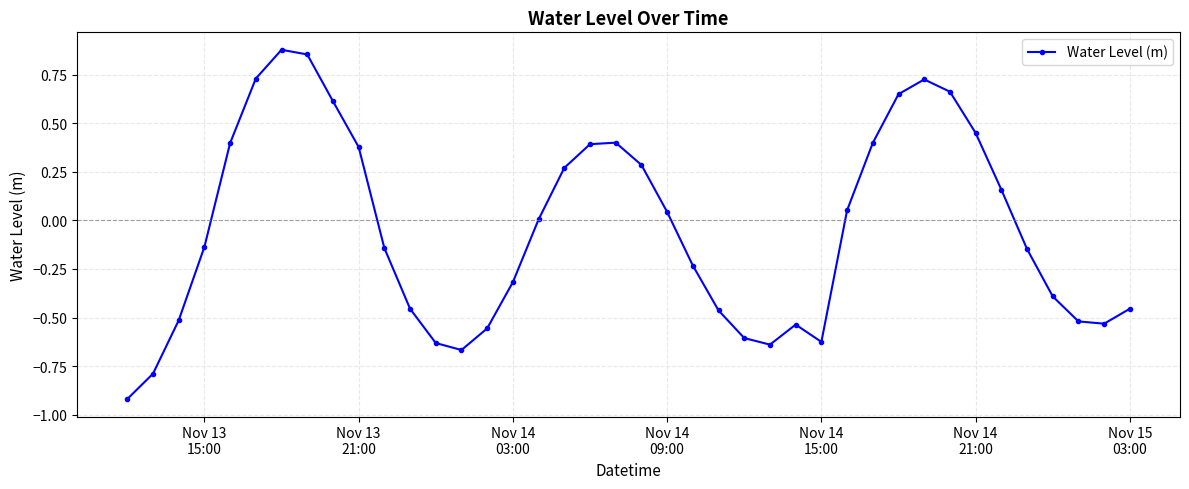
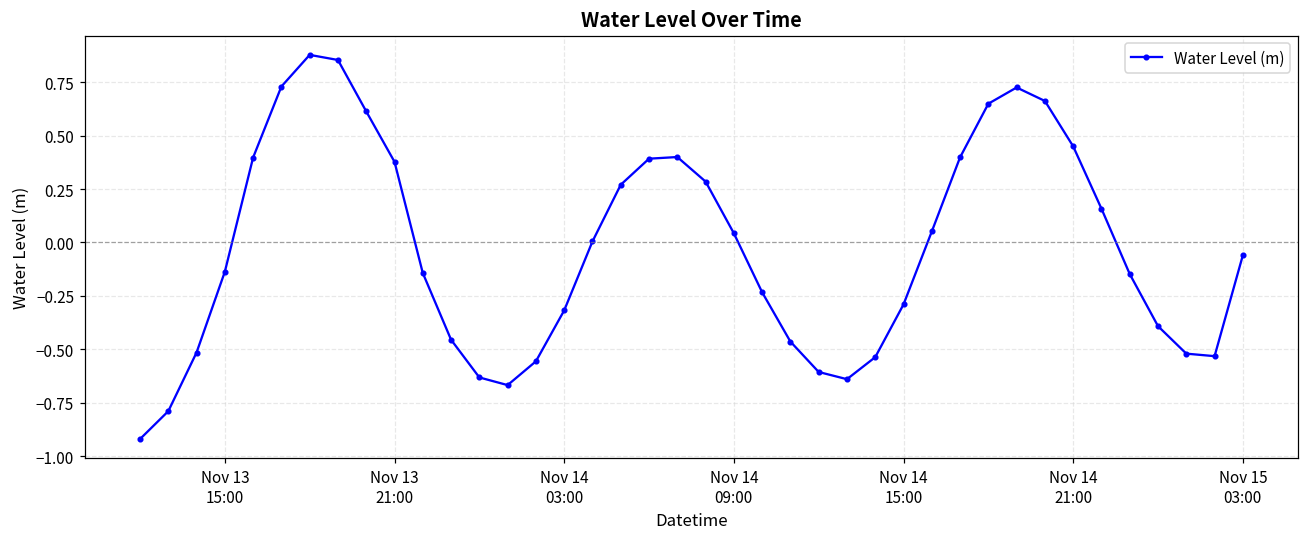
Nov 14 15:00: -0.63 -> -0.29
Nov 15 03:00: -0.45 -> -0.06
